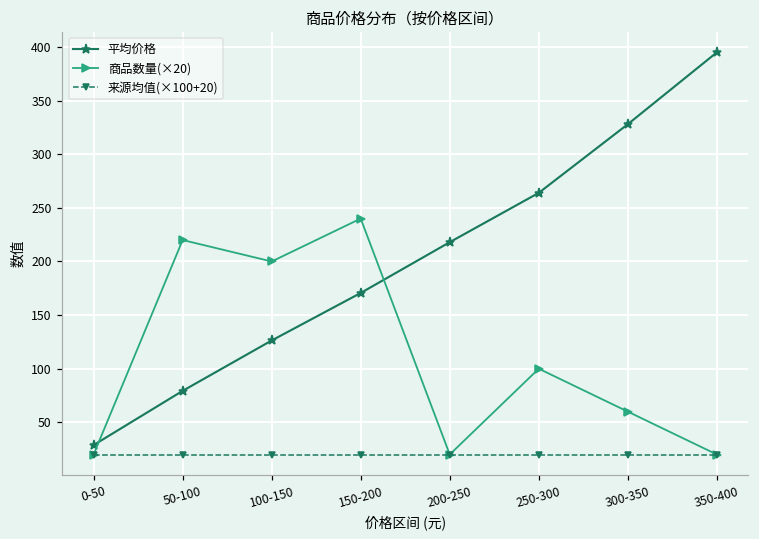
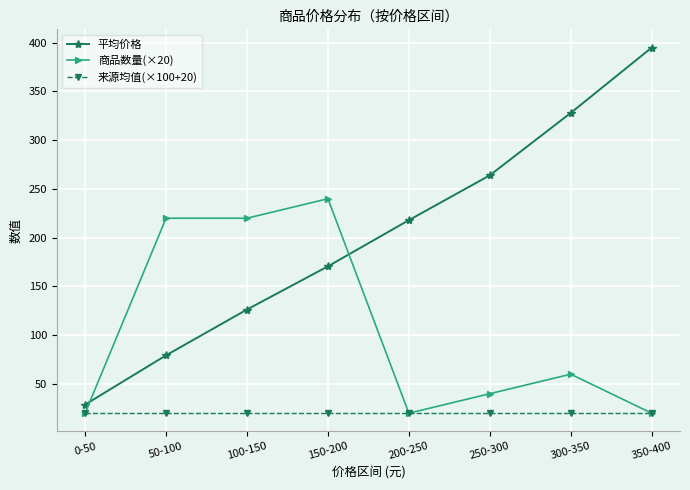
商品数量(×20), 100-150: 200 -> 220
商品数量(×20), 250-300: 100 -> 40
